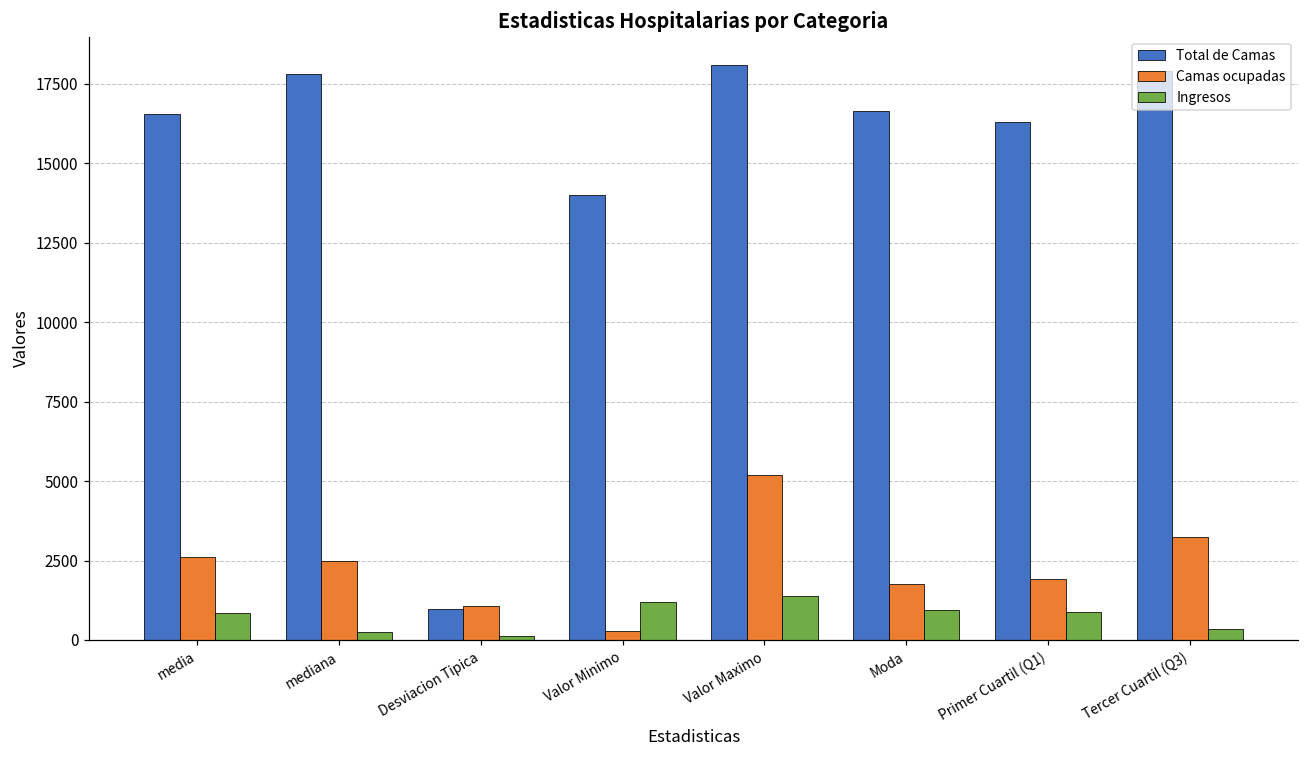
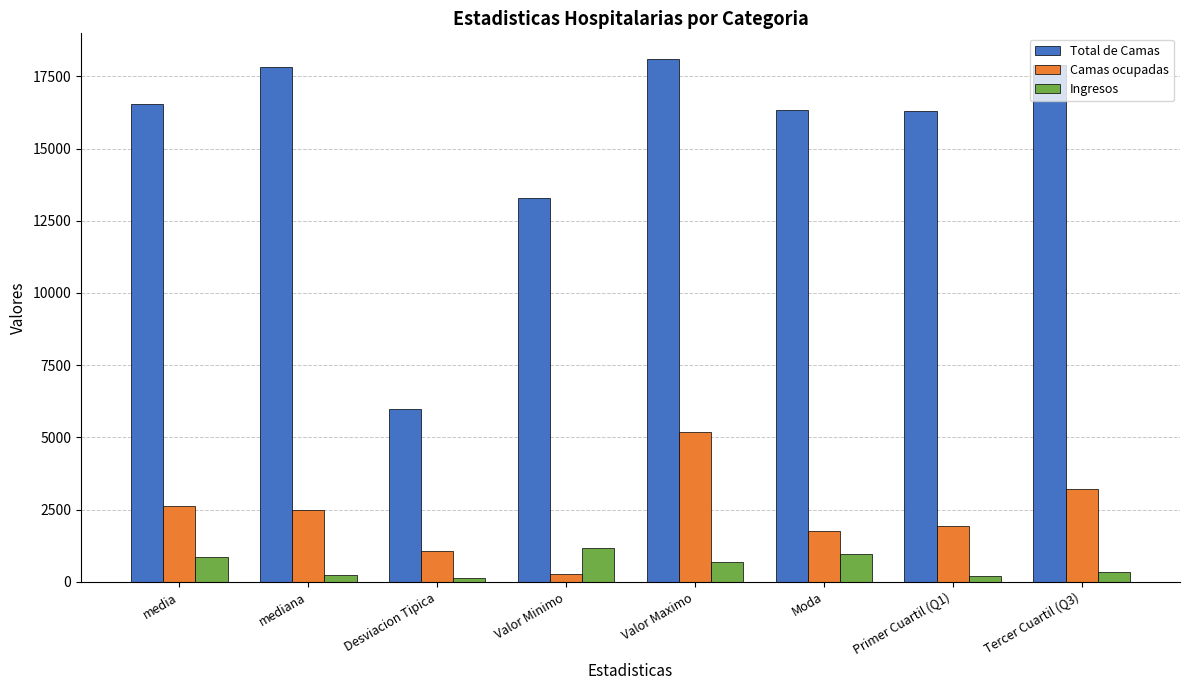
Total de Camas, Desviacion Tipica: 1000 -> 6000
Total de Camas, Valor Minimo: 14000 -> 13300
Ingresos, Valor Maximo: 1400 -> 700
Total de Camas, Moda: 16600 -> 16300
Ingresos, Primer Cuartil (Q1): 900 -> 200
